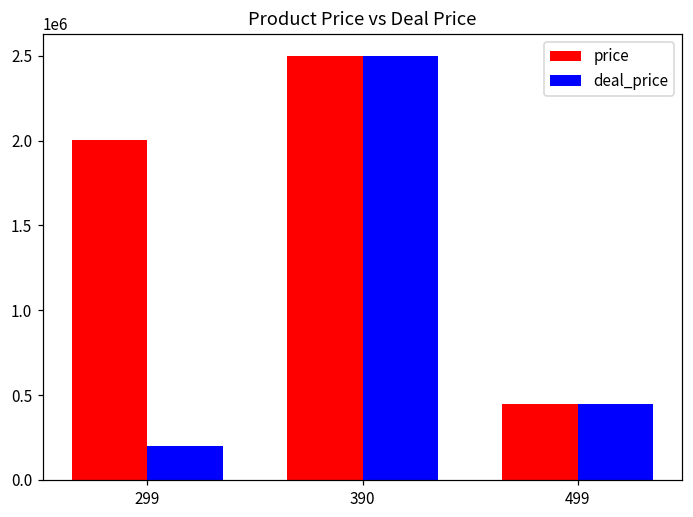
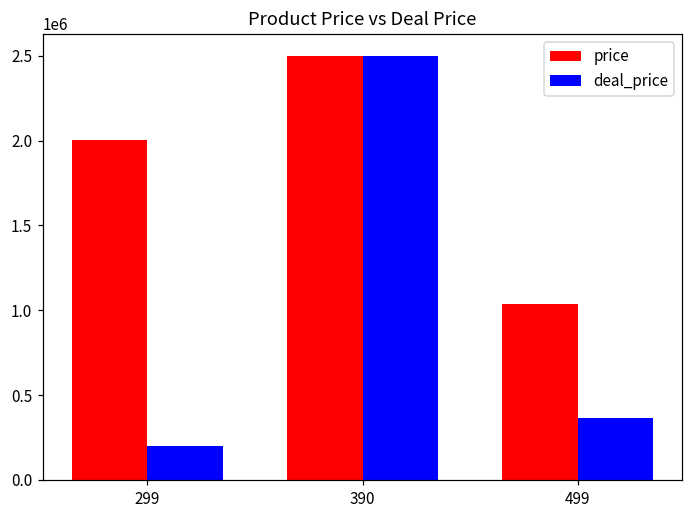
price, 499: 450000 -> 1040000
deal_price, 499: 450000 -> 360000
